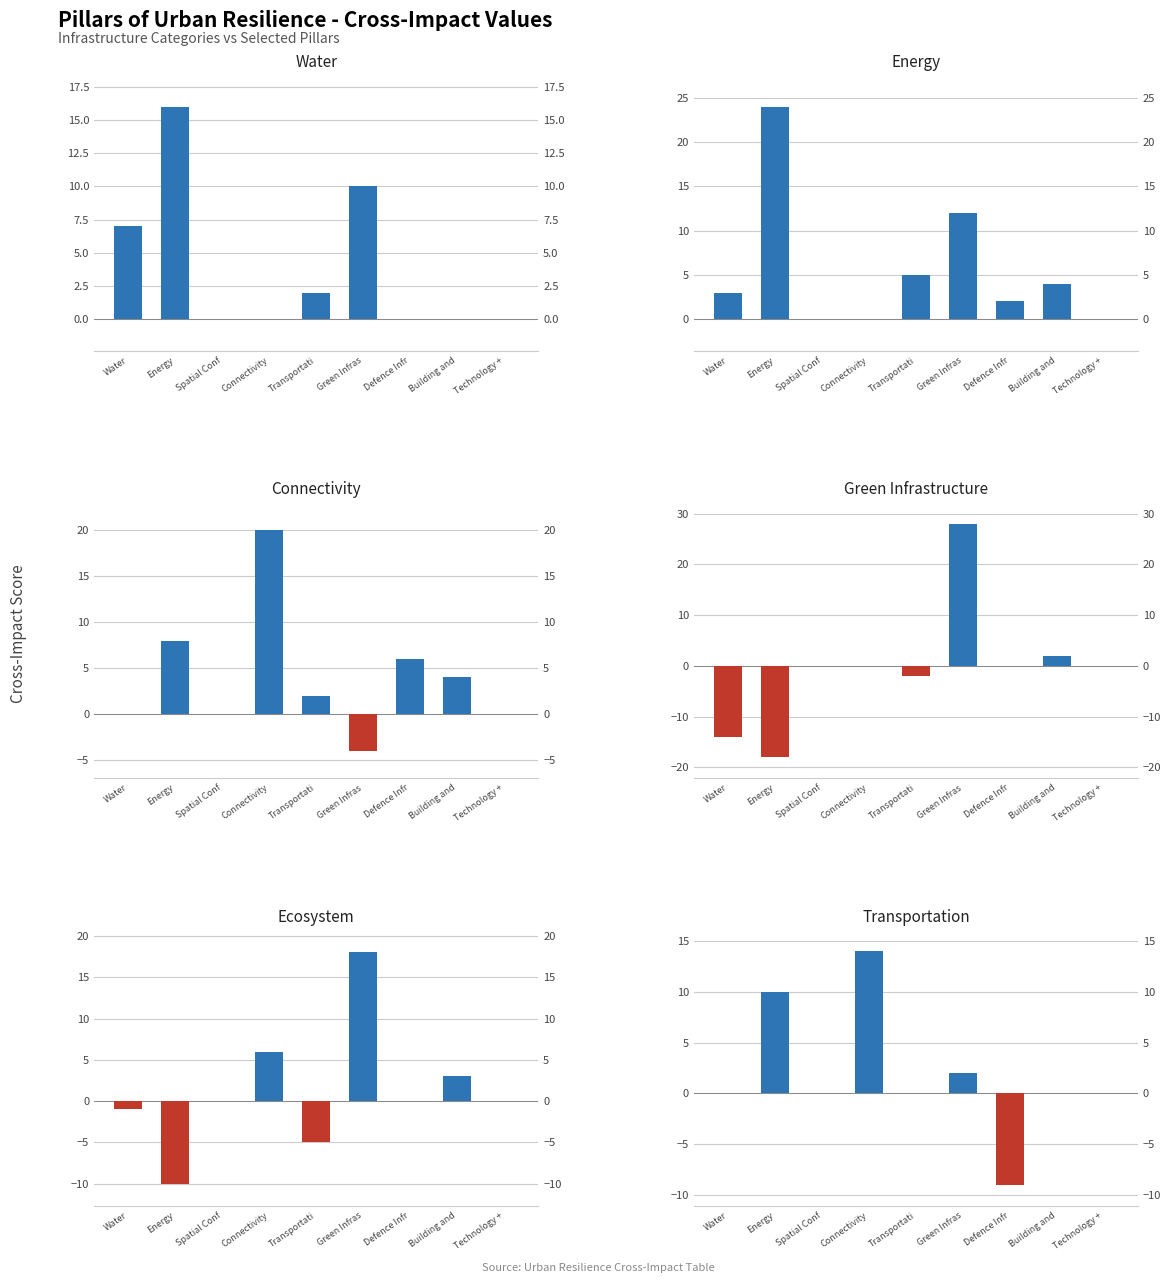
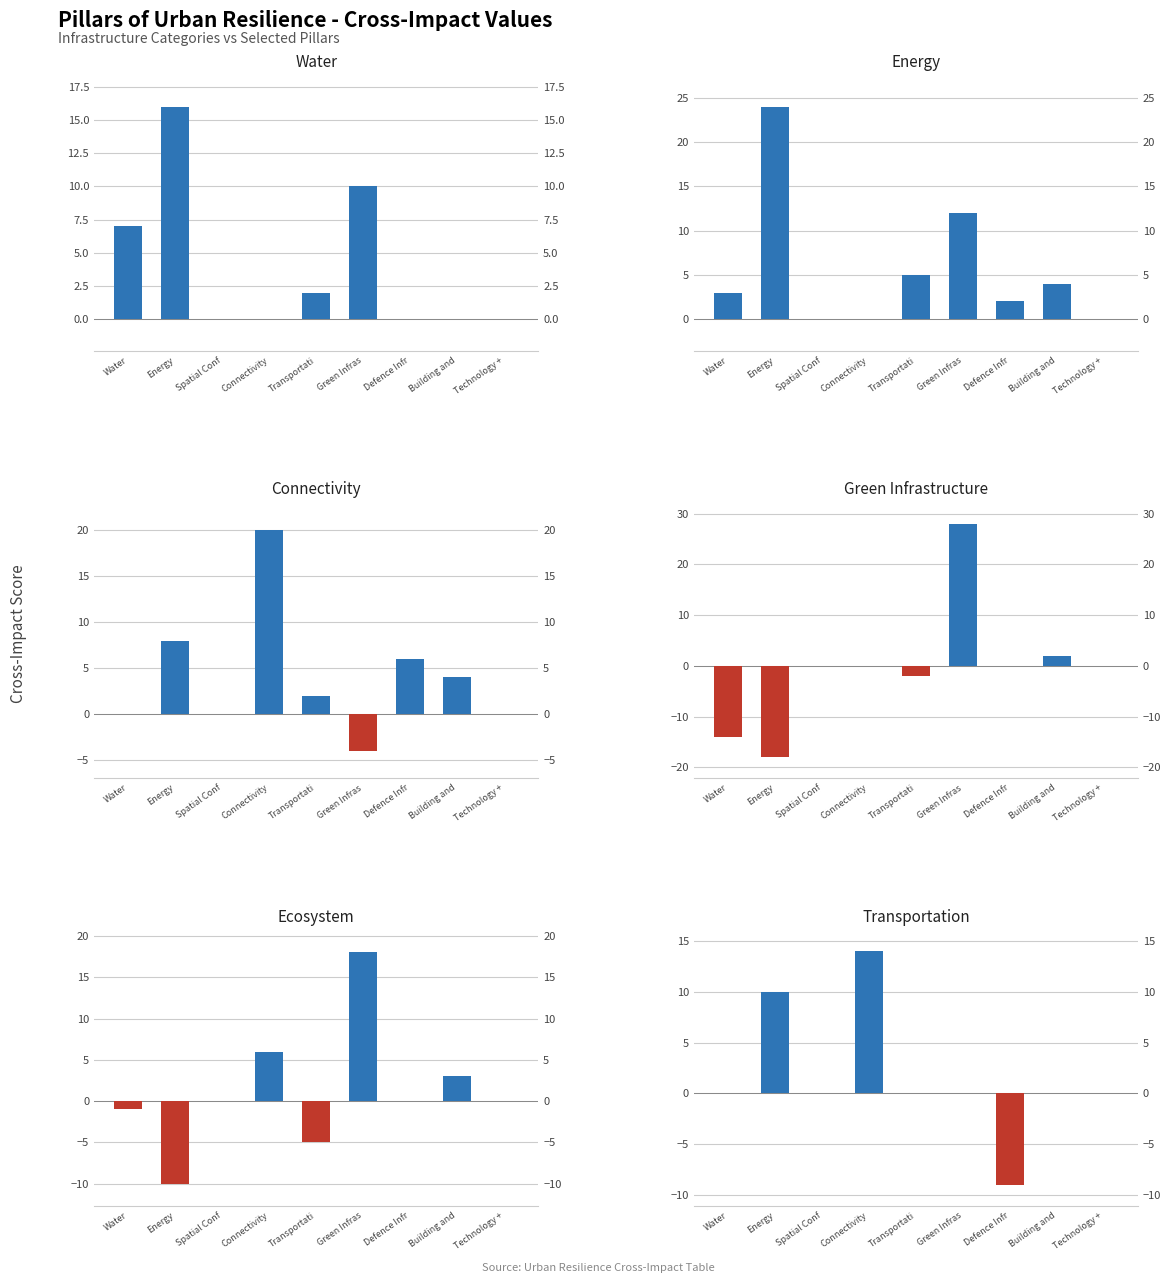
Transportation, Green Infras: 2 -> 0
